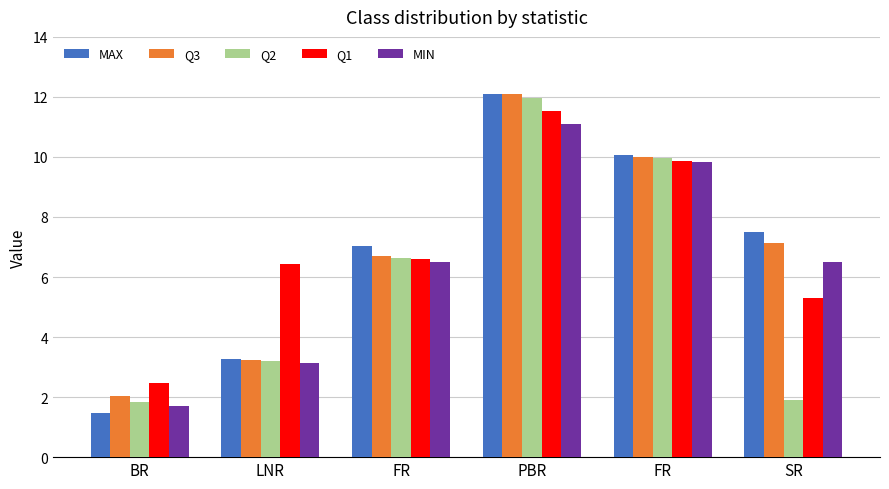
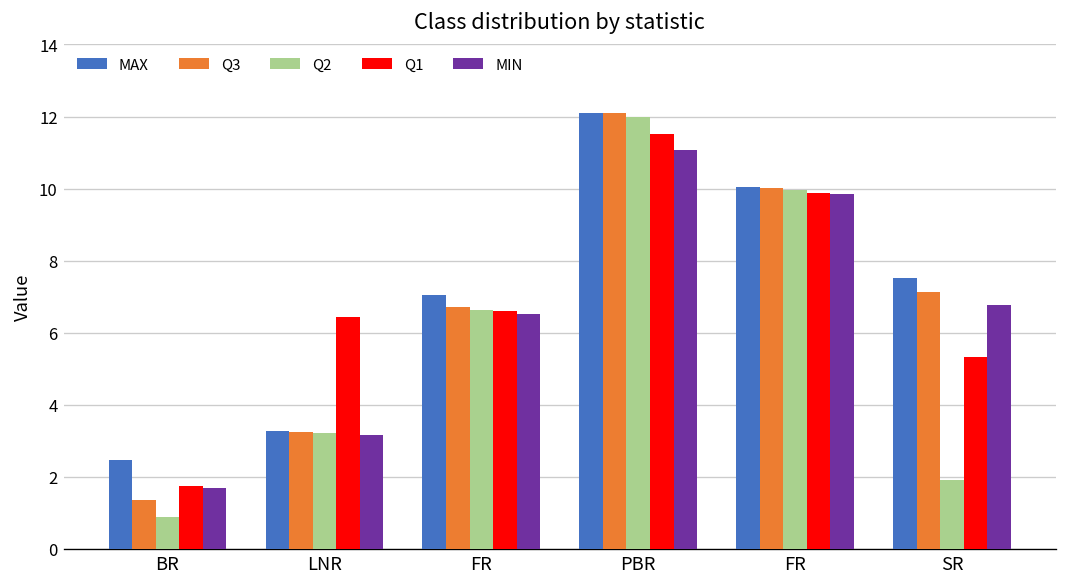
MAX, BR: 1.5 -> 2.5
Q3, BR: 2.0 -> 1.4
Q2, BR: 1.8 -> 0.9
Q1, BR: 2.5 -> 1.7
MIN, SR: 6.5 -> 6.8
